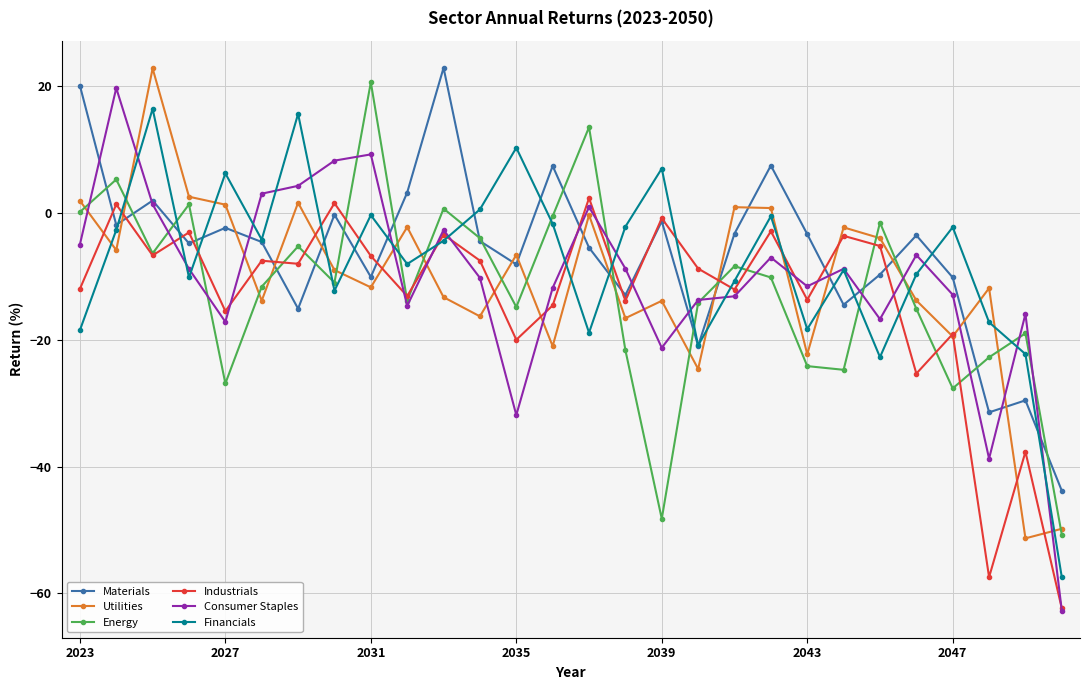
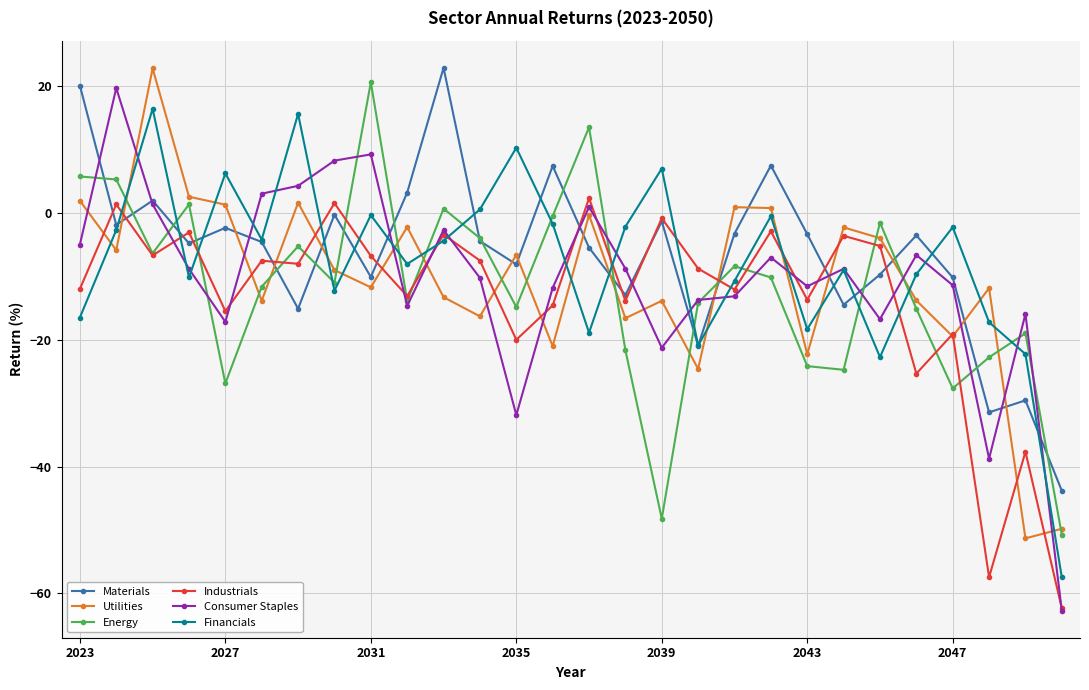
Energy, 2023: 0 -> 6
Financials, 2023: -19 -> -16
Consumer Staples, 2047: -13 -> -11
